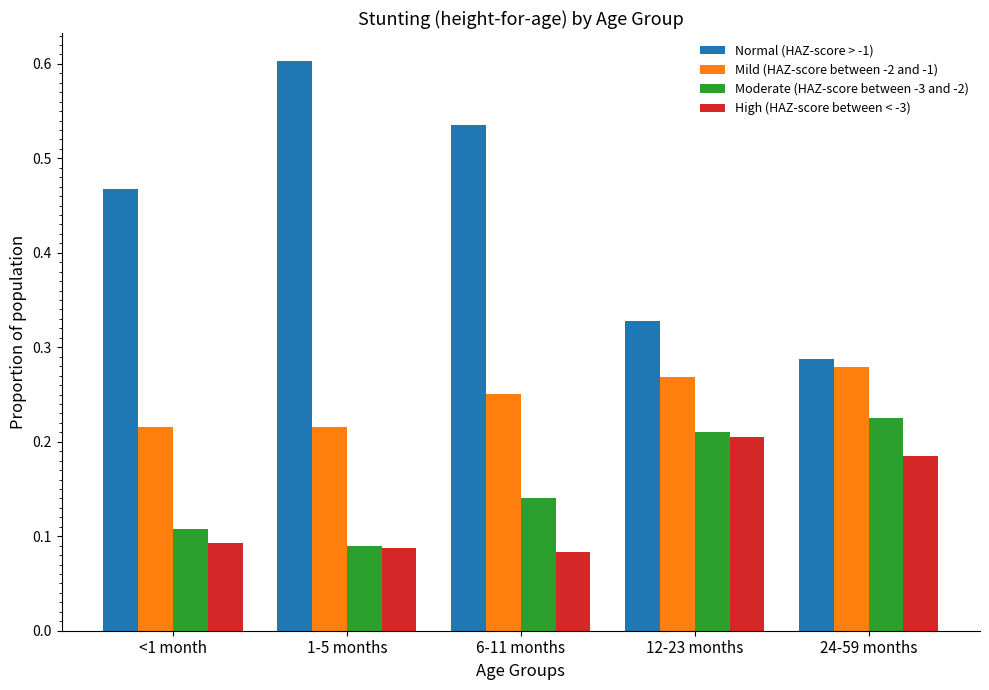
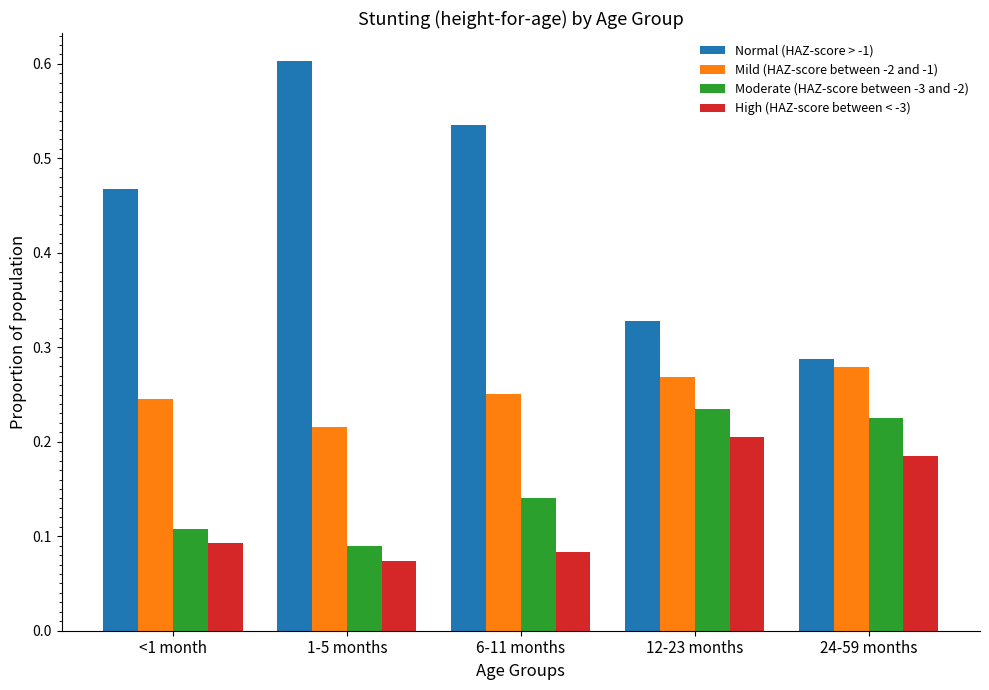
Mild (HAZ-score between -2 and -1), <1 month: 0.22 -> 0.25
High (HAZ-score between < -3), 1-5 months: 0.09 -> 0.07
Moderate (HAZ-score between -3 and -2), 12-23 months: 0.21 -> 0.23
